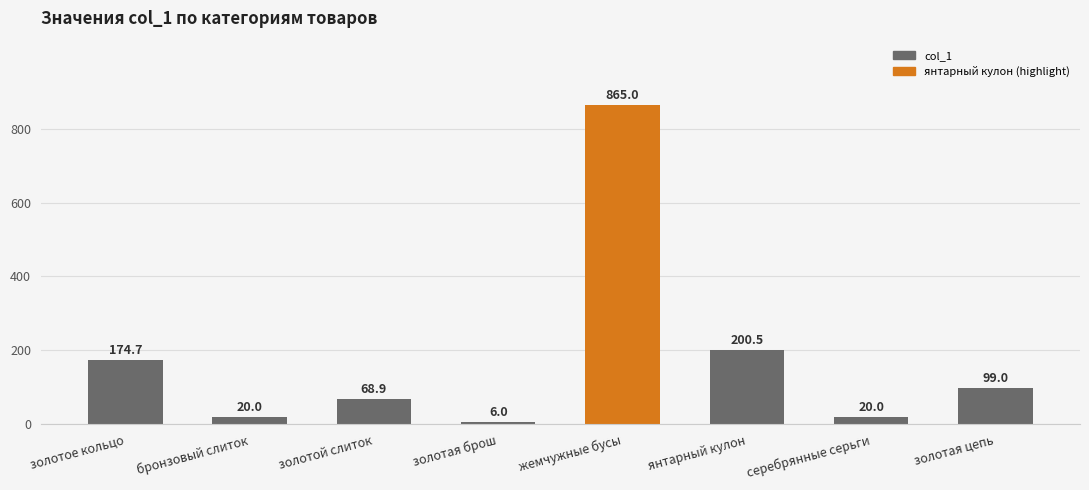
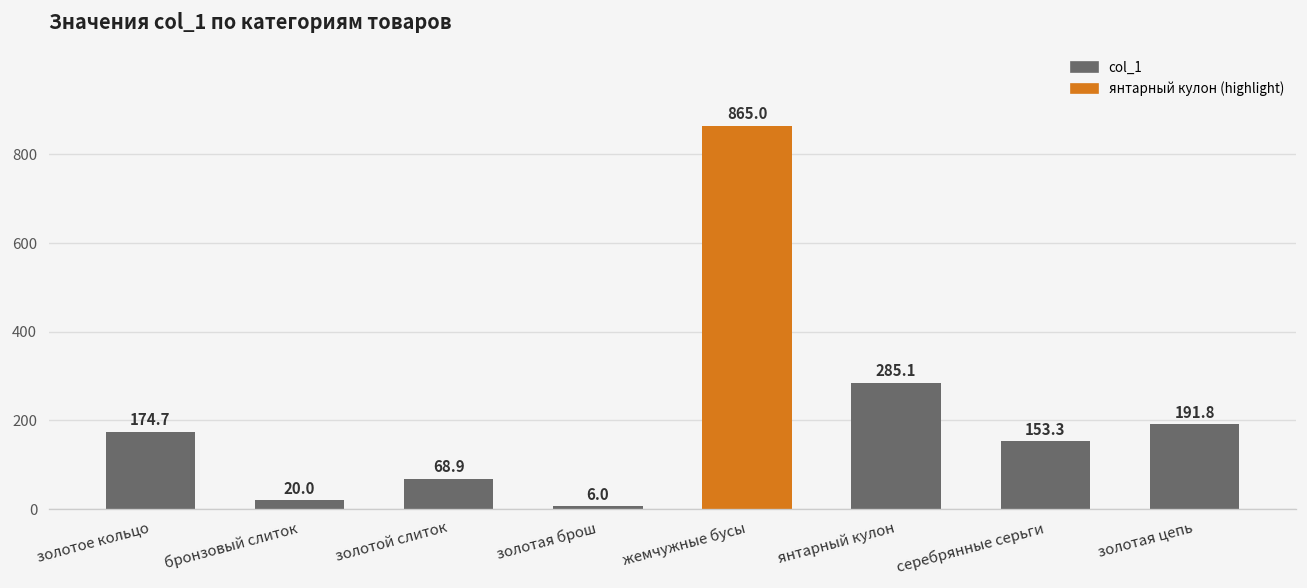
янтарный кулон: 200.5 -> 285.1
серебрянные серьги: 20.0 -> 153.3
золотая цепь: 99.0 -> 191.8
